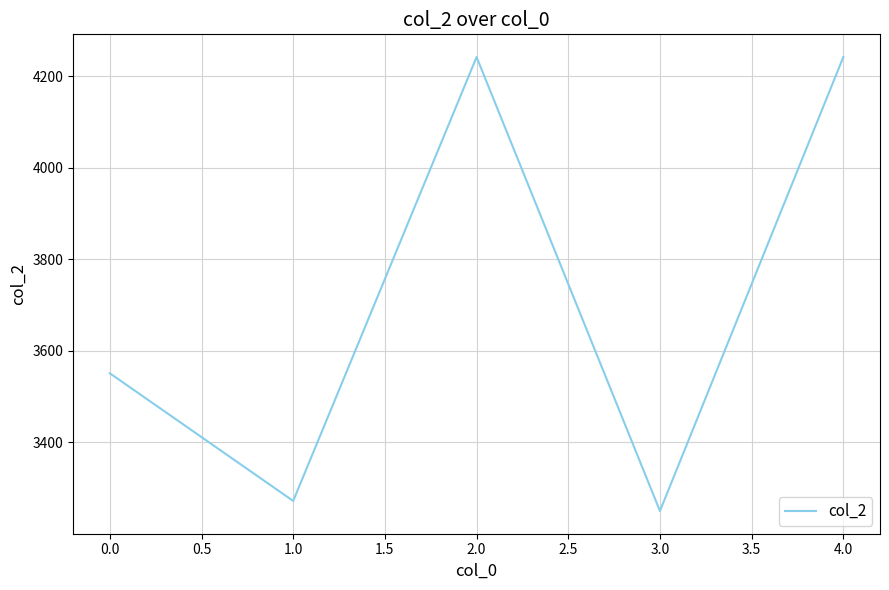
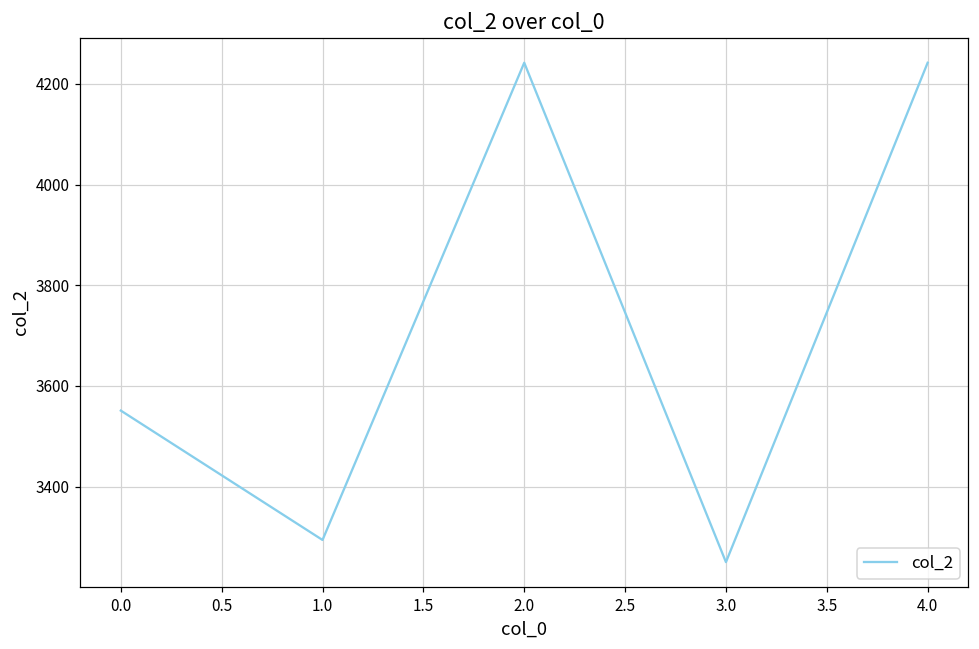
1.0: 3270 -> 3290
